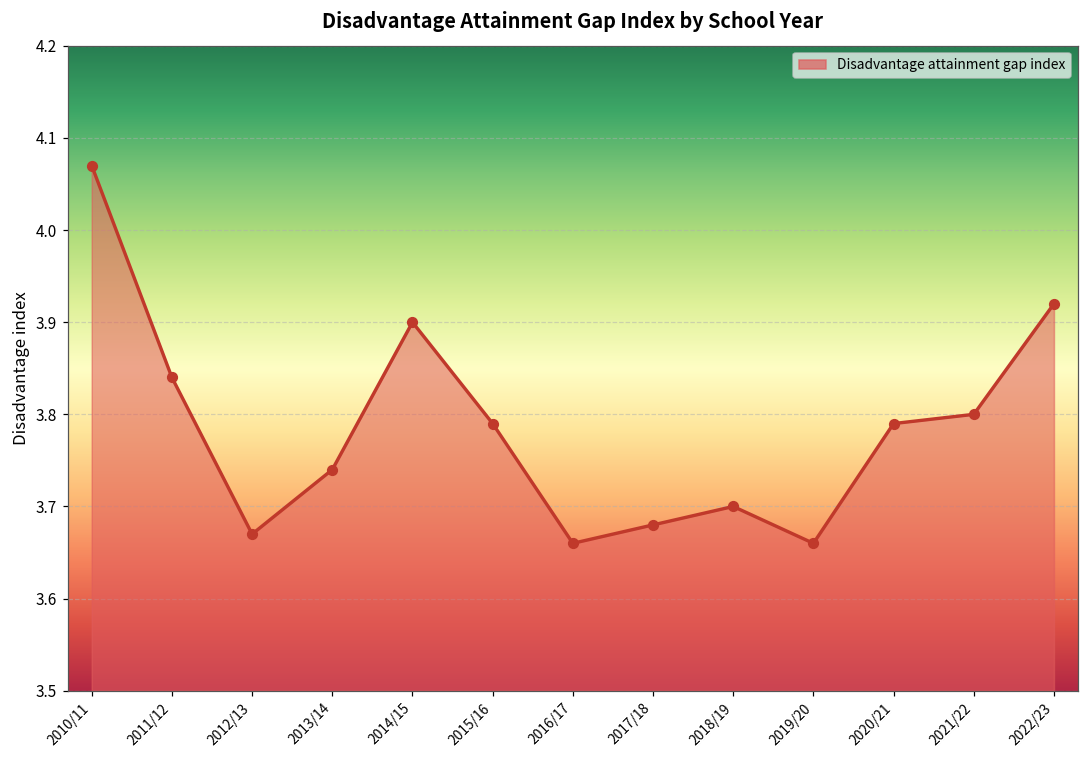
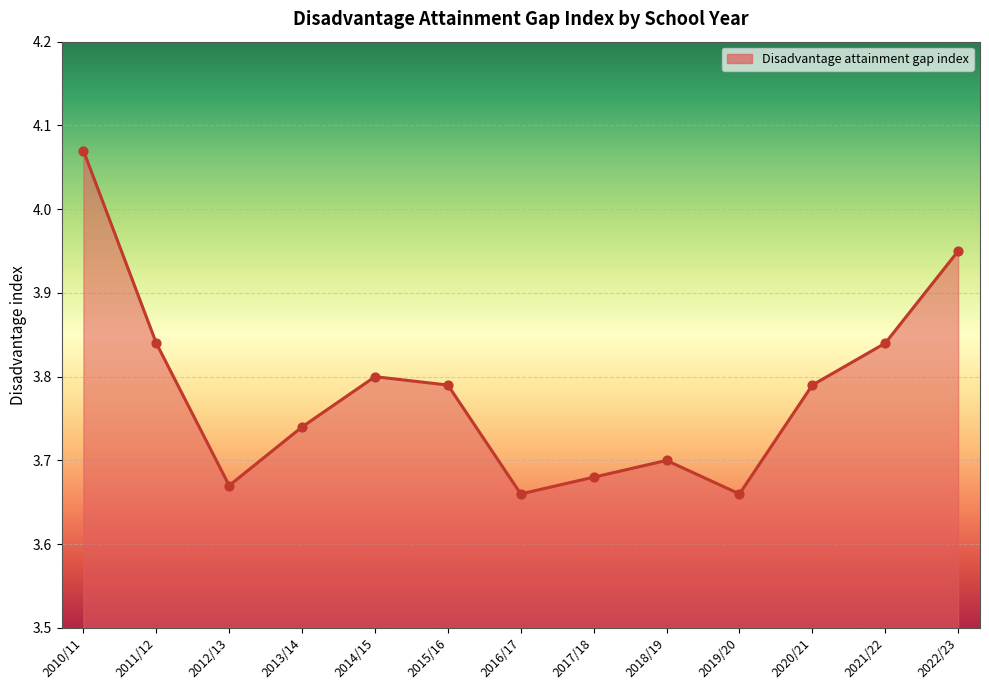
2014/15: 3.9 -> 3.8
2021/22: 3.80 -> 3.84
2022/23: 3.92 -> 3.95
